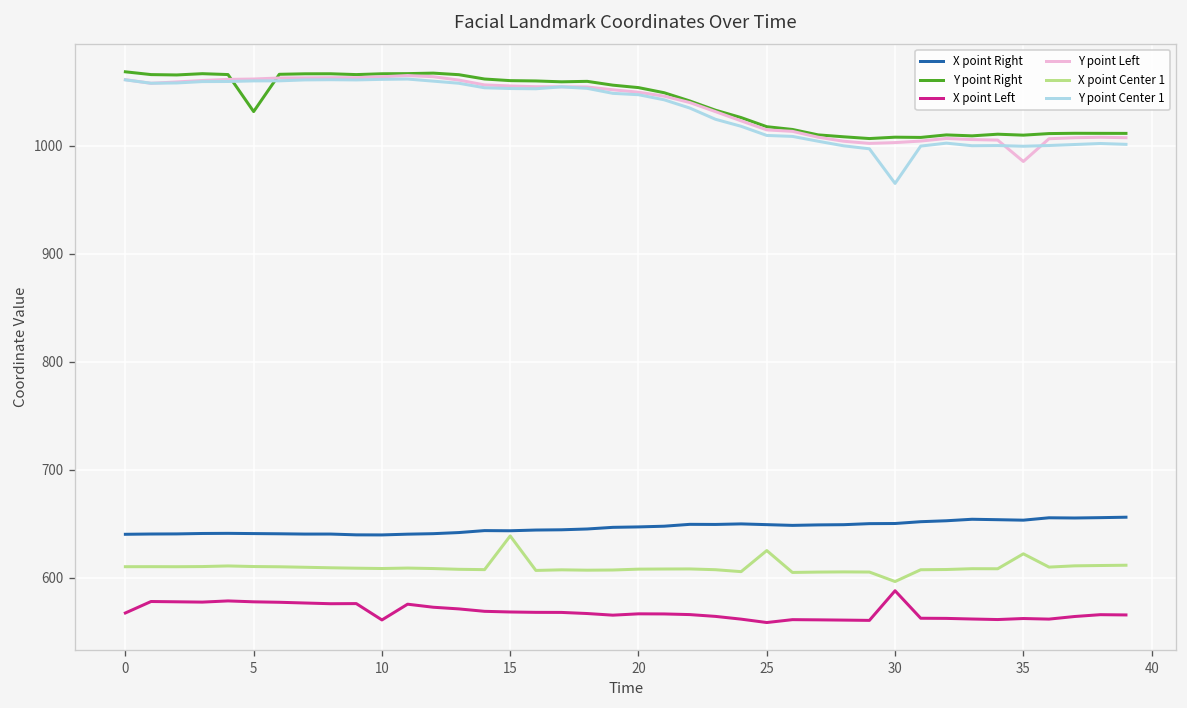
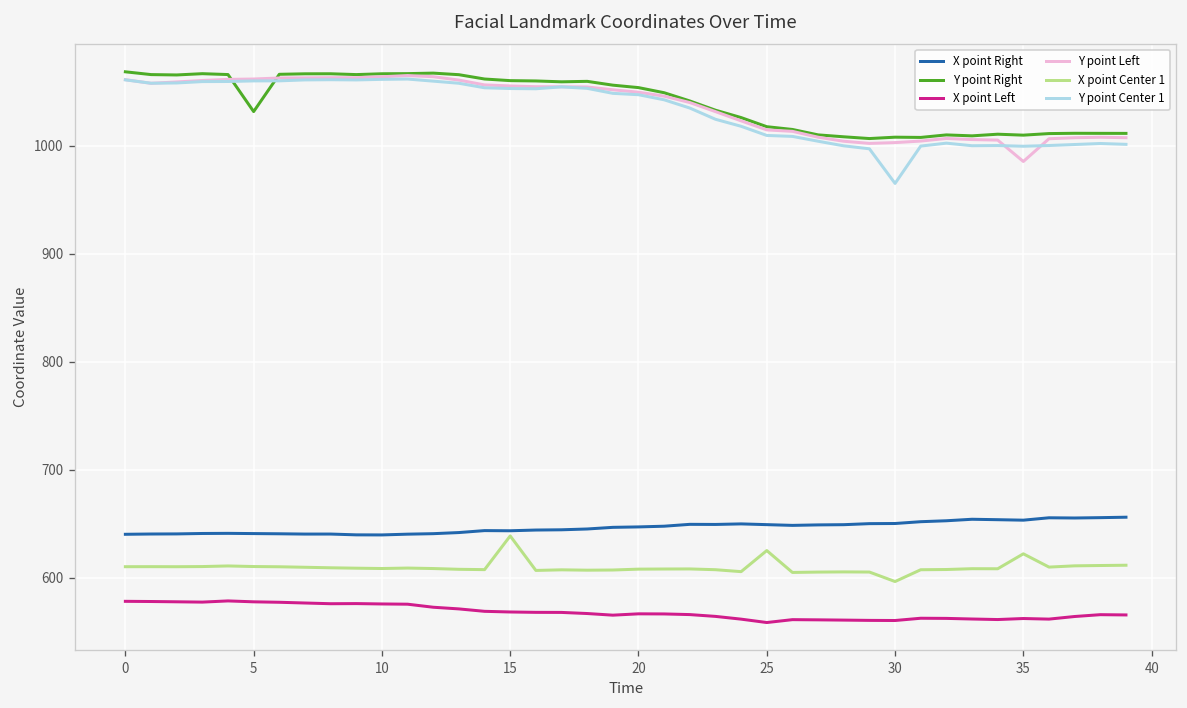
X point Left, 0: 570 -> 580
X point Left, 10: 560 -> 580
X point Left, 30: 590 -> 560
